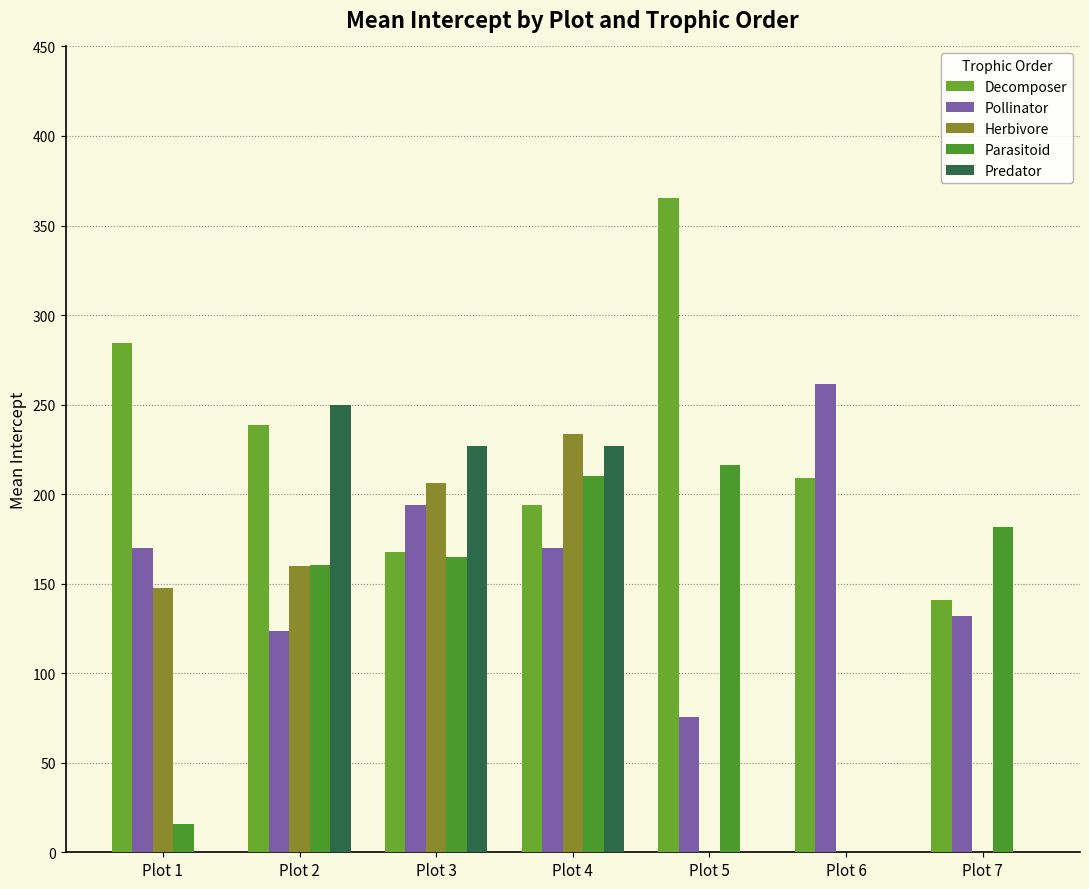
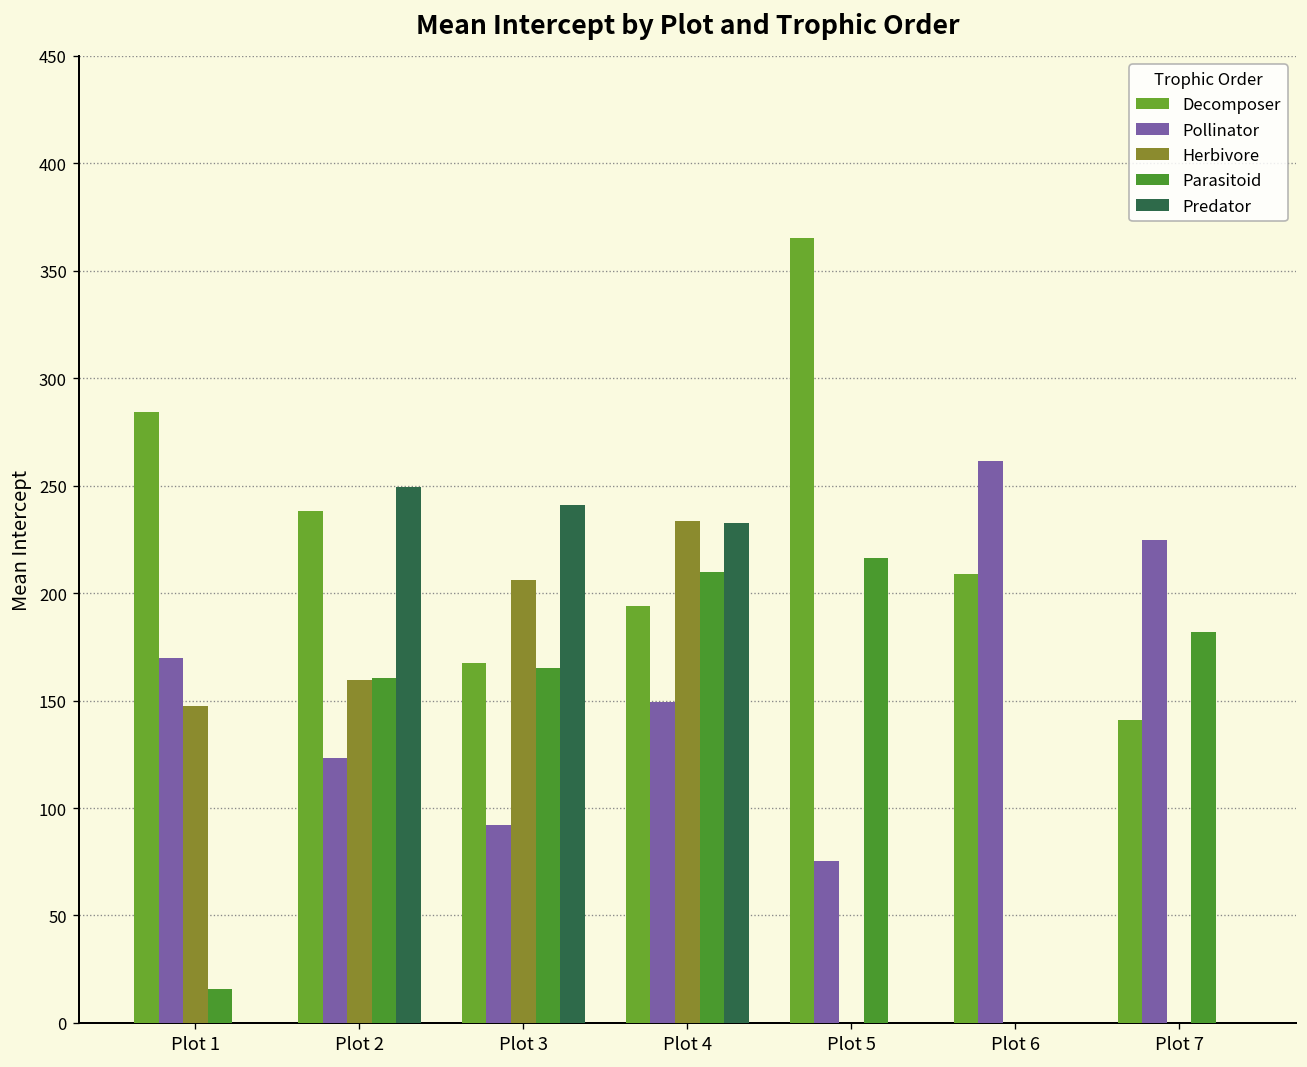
Pollinator, Plot 3: 194 -> 92
Predator, Plot 3: 227 -> 241
Pollinator, Plot 4: 170 -> 149
Predator, Plot 4: 227 -> 233
Pollinator, Plot 7: 132 -> 225
